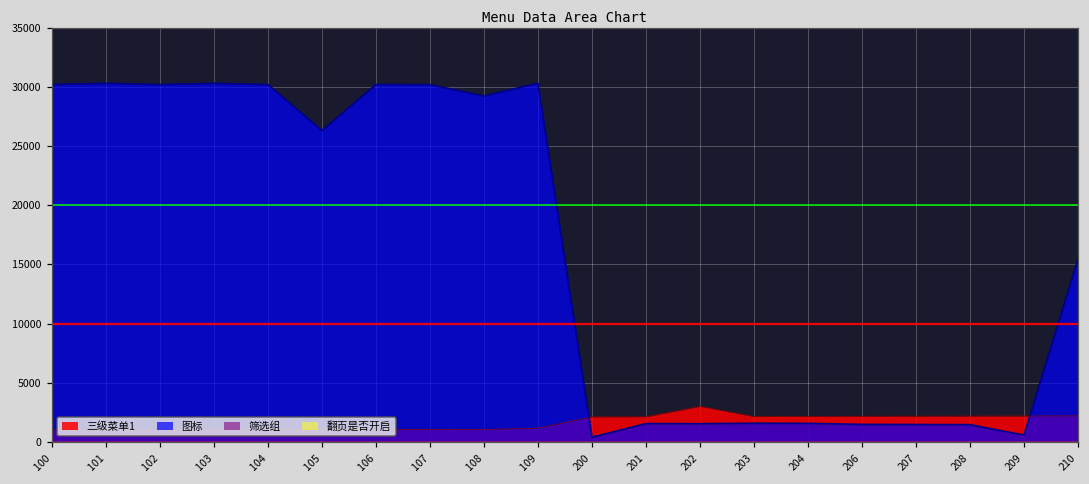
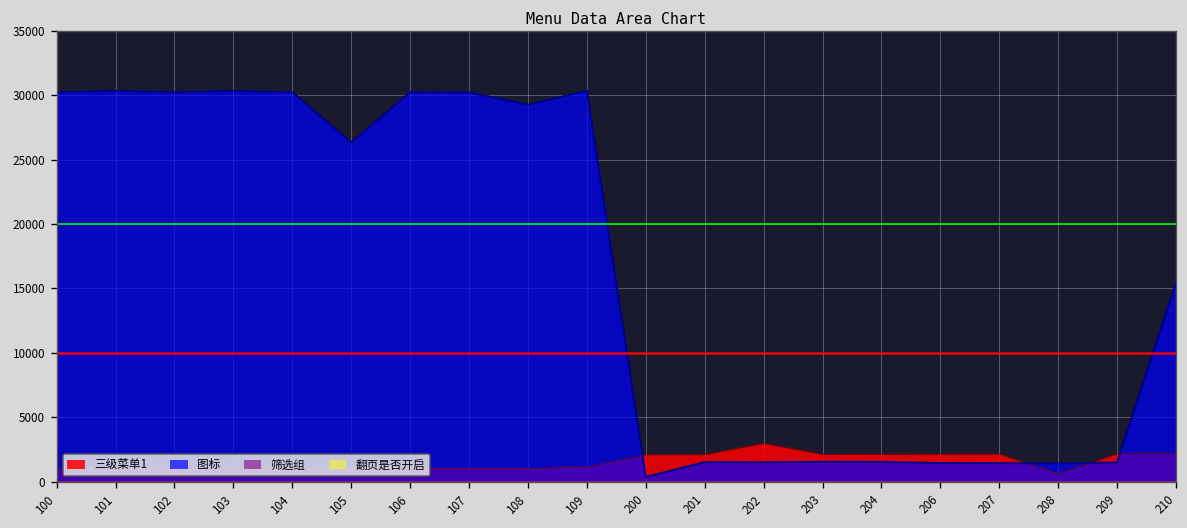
三级菜单1, 208: 2200 -> 600
图标, 209: 600 -> 1500
